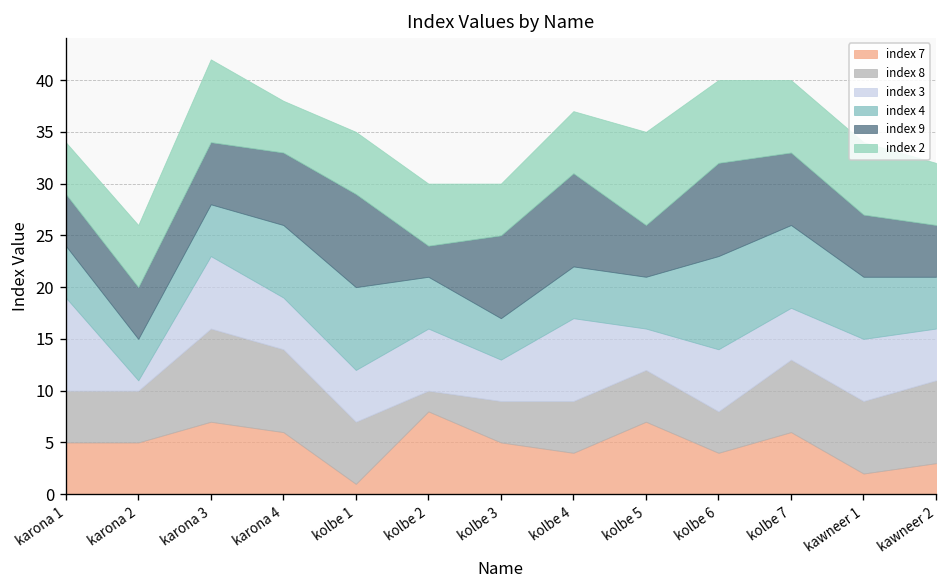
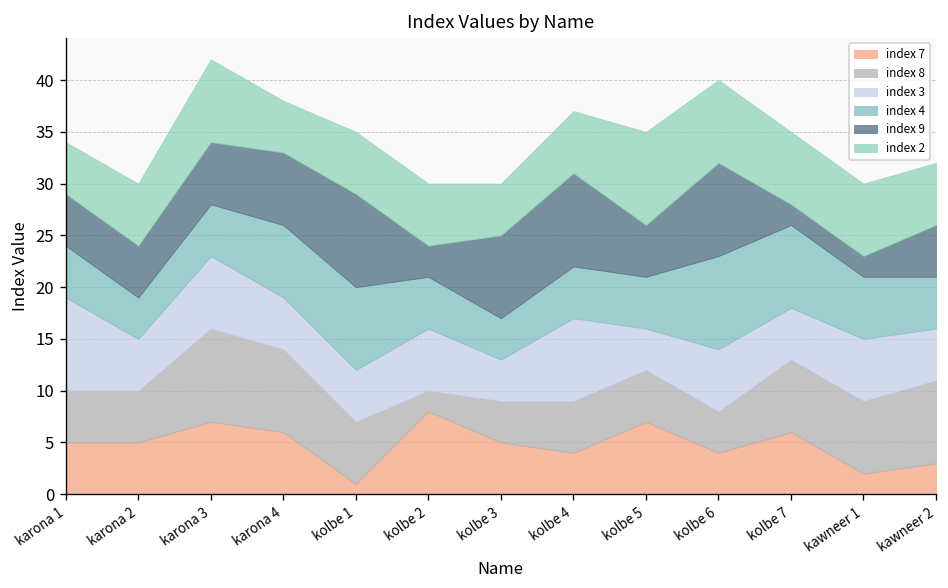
index 3, karona 2: 1 -> 5
index 9, kolbe 7: 7 -> 2
index 9, kawneer 1: 6 -> 2
